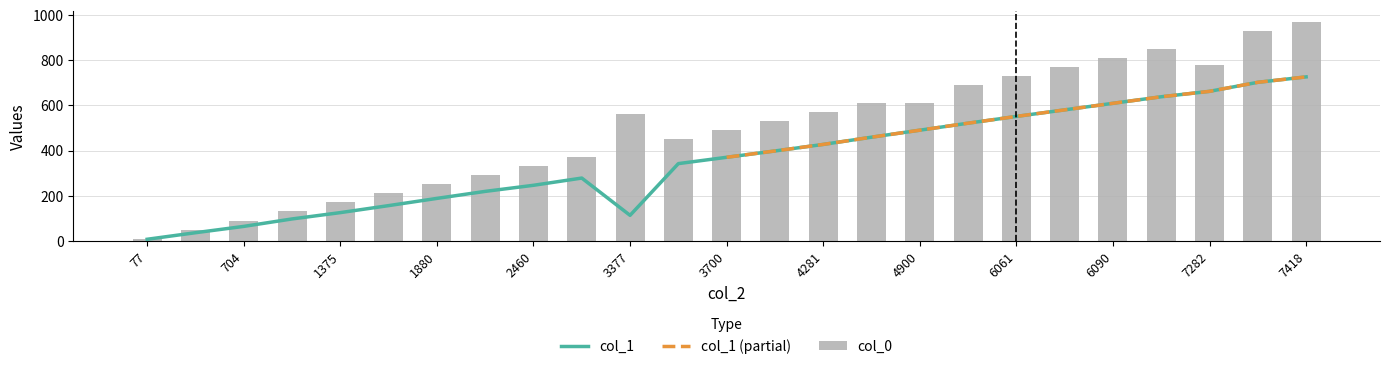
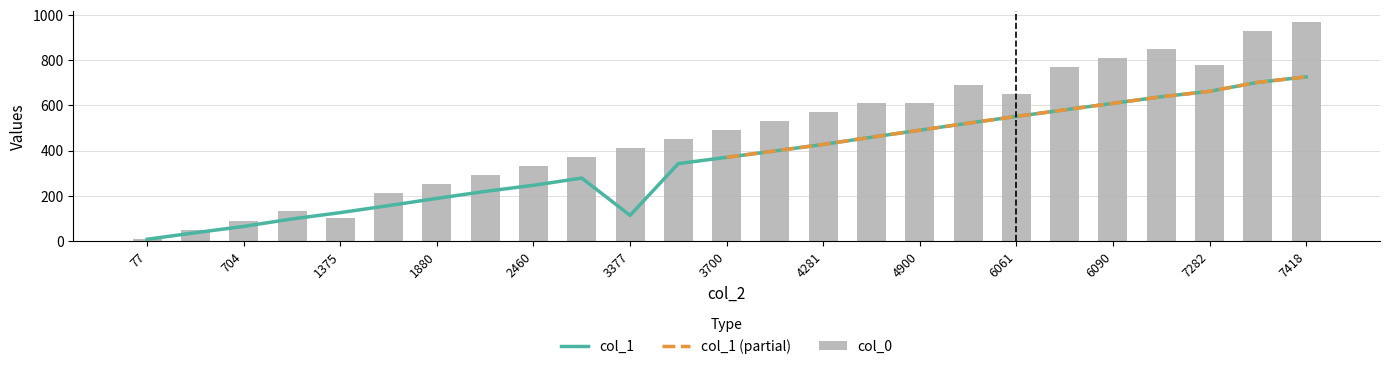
col_0, 1375: 170 -> 100
col_0, 3377: 560 -> 410
col_0, 6061: 730 -> 650
